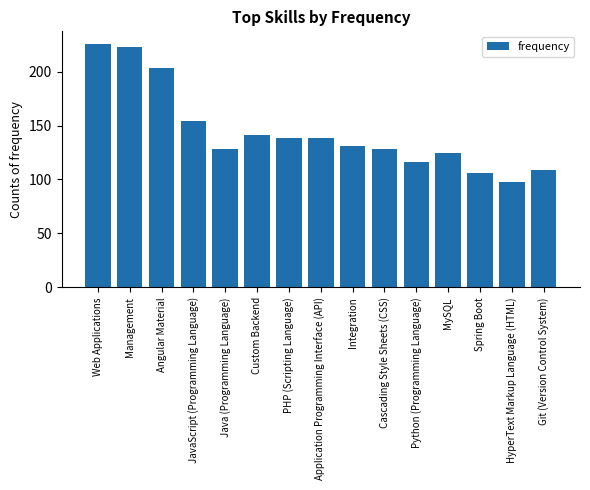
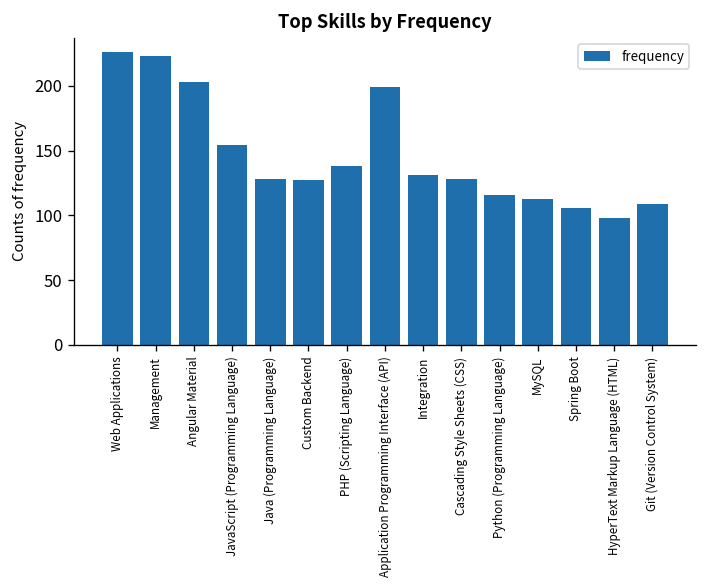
Custom Backend: 141 -> 127
Application Programming Interface (API): 138 -> 199
MySQL: 125 -> 113
